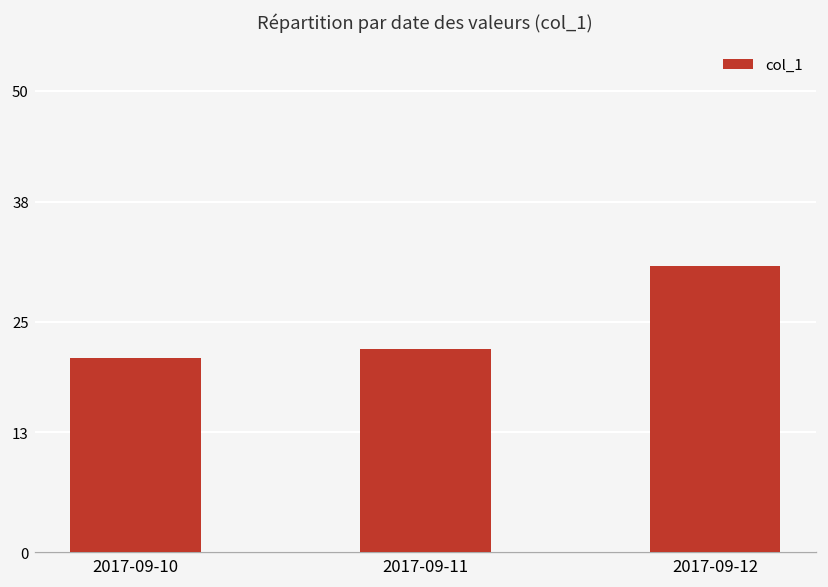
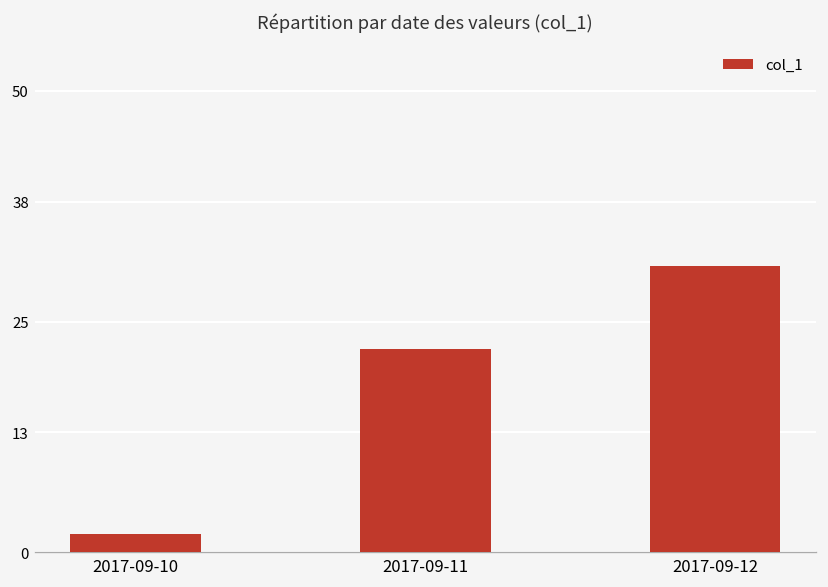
2017-09-10: 21 -> 2
